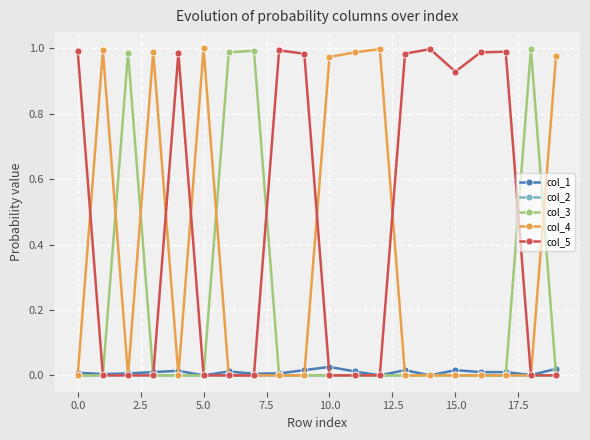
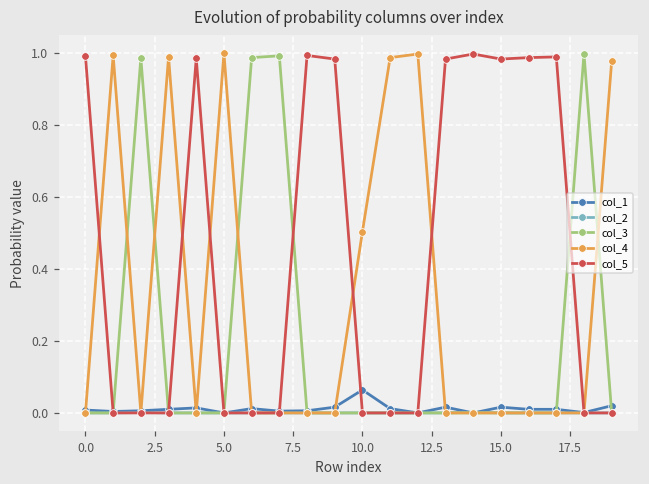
col_1, 10.0: 0.03 -> 0.06
col_4, 10.0: 0.97 -> 0.50
col_5, 15.0: 0.93 -> 0.98
